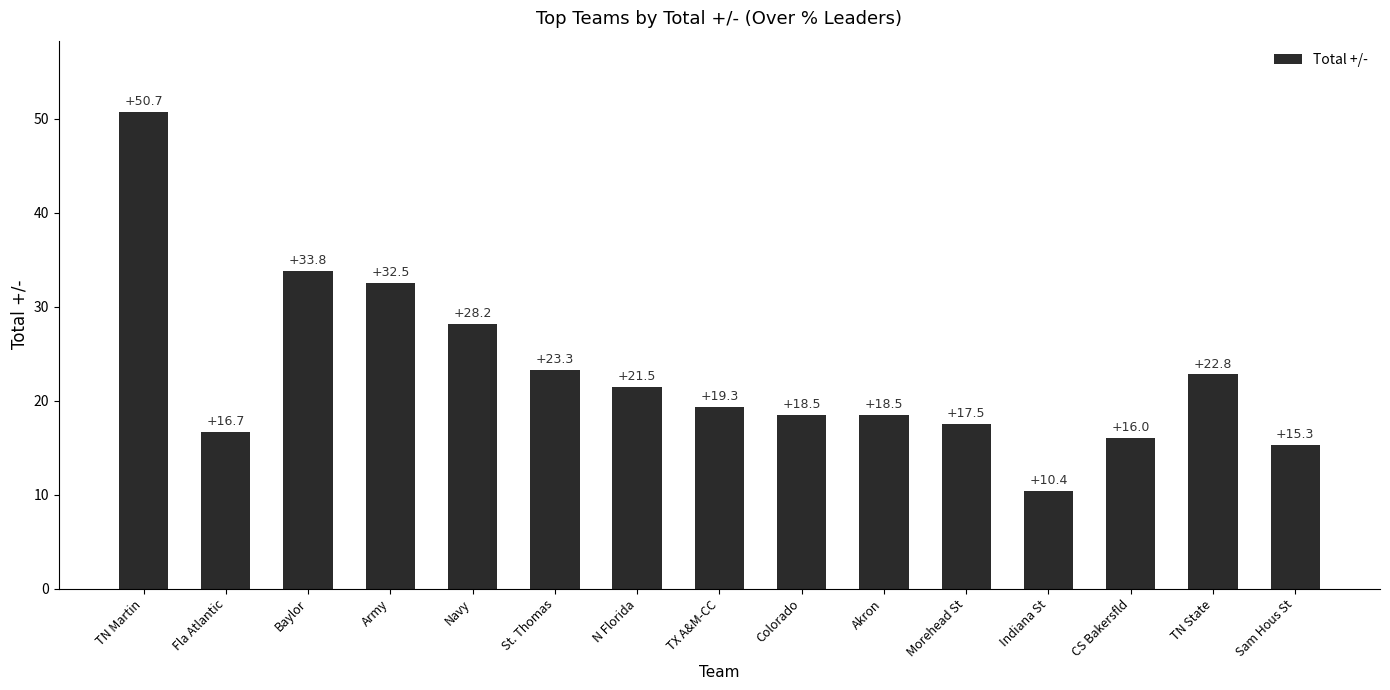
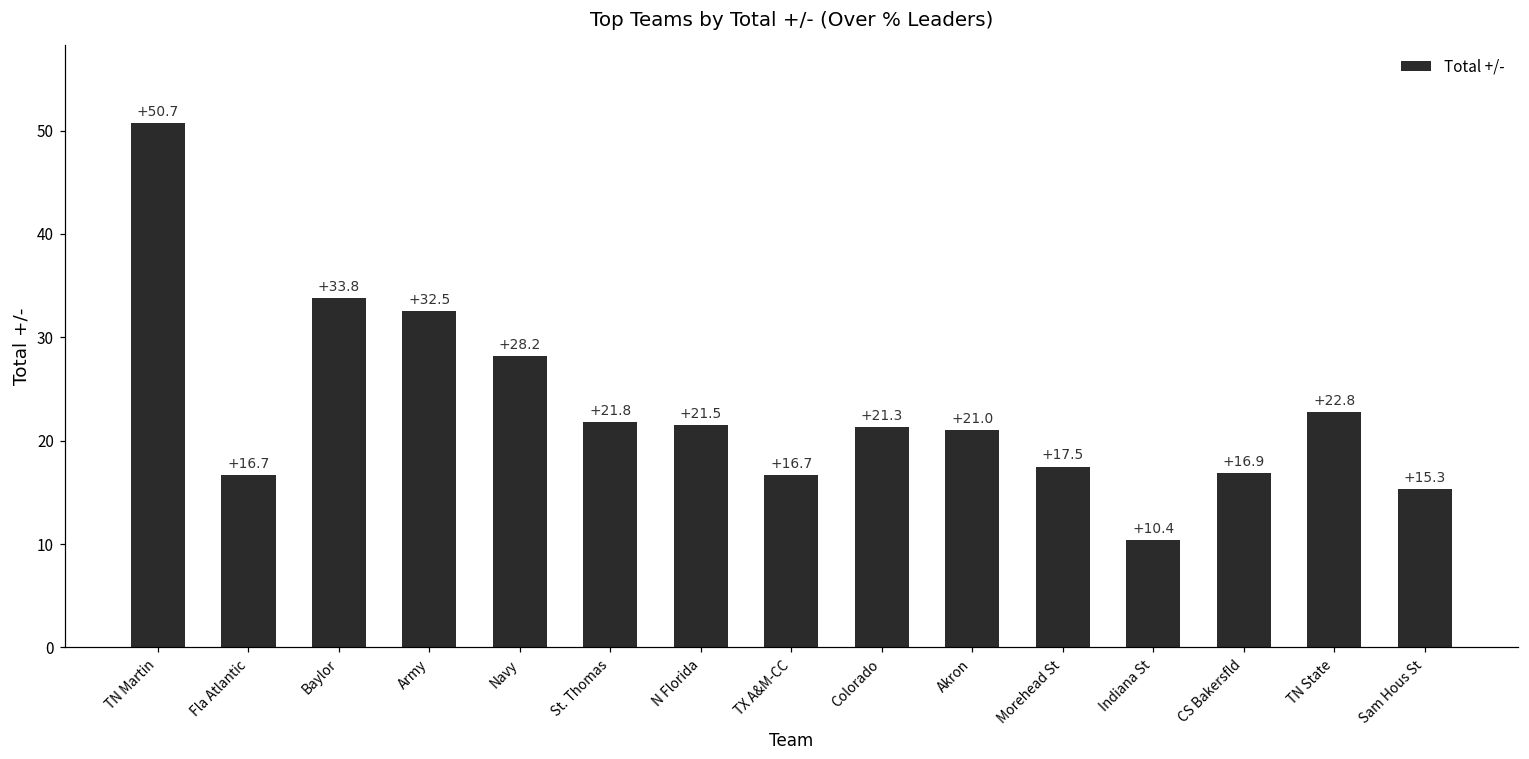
St. Thomas: +23.3 -> +21.8
TX A&M-CC: +19.3 -> +16.7
Colorado: +18.5 -> +21.3
Akron: +18.5 -> +21.0
CS Bakersfld: +16.0 -> +16.9
